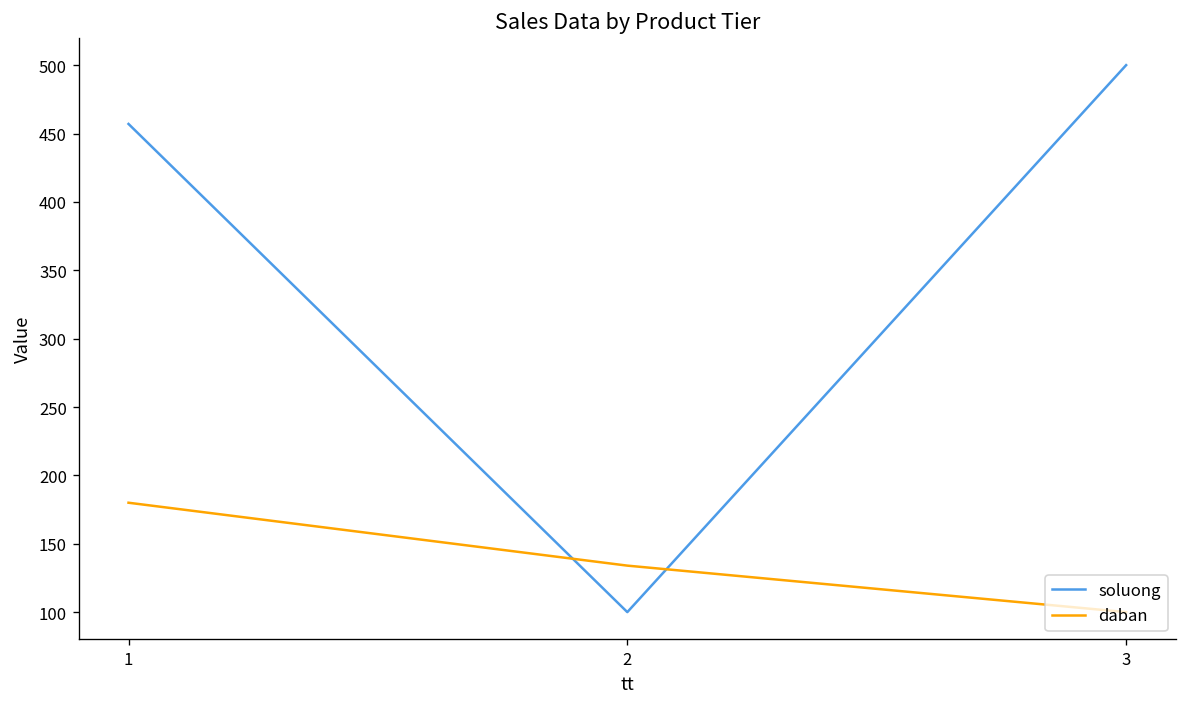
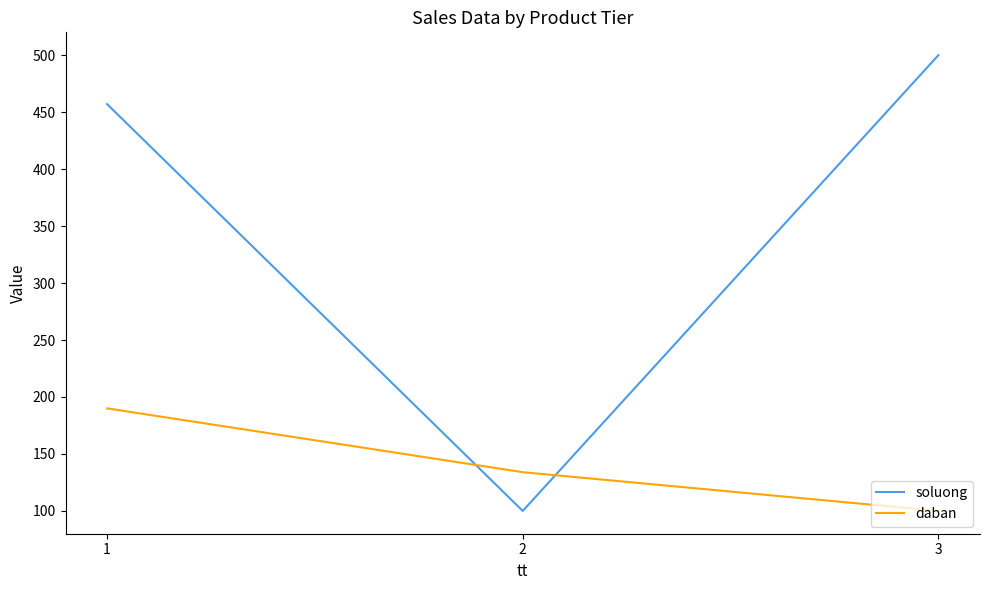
daban, 1: 180 -> 190
